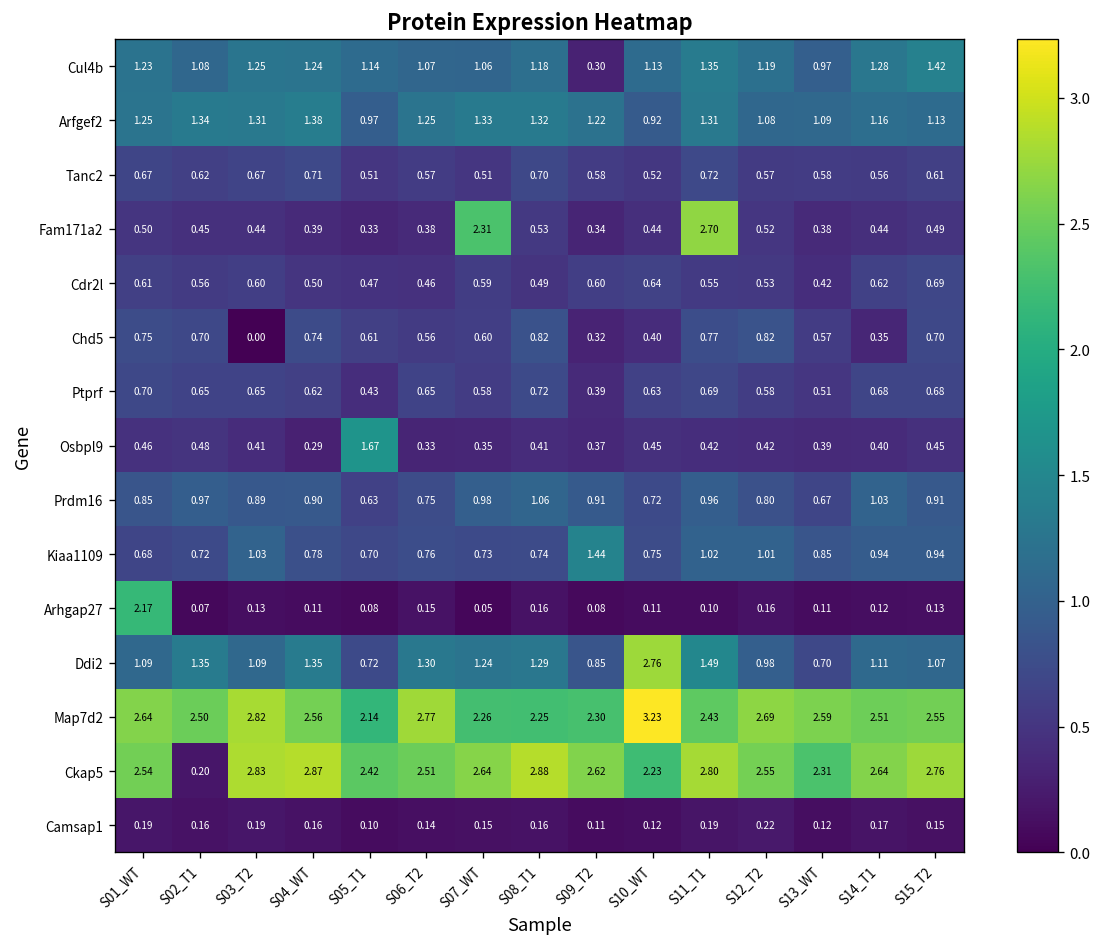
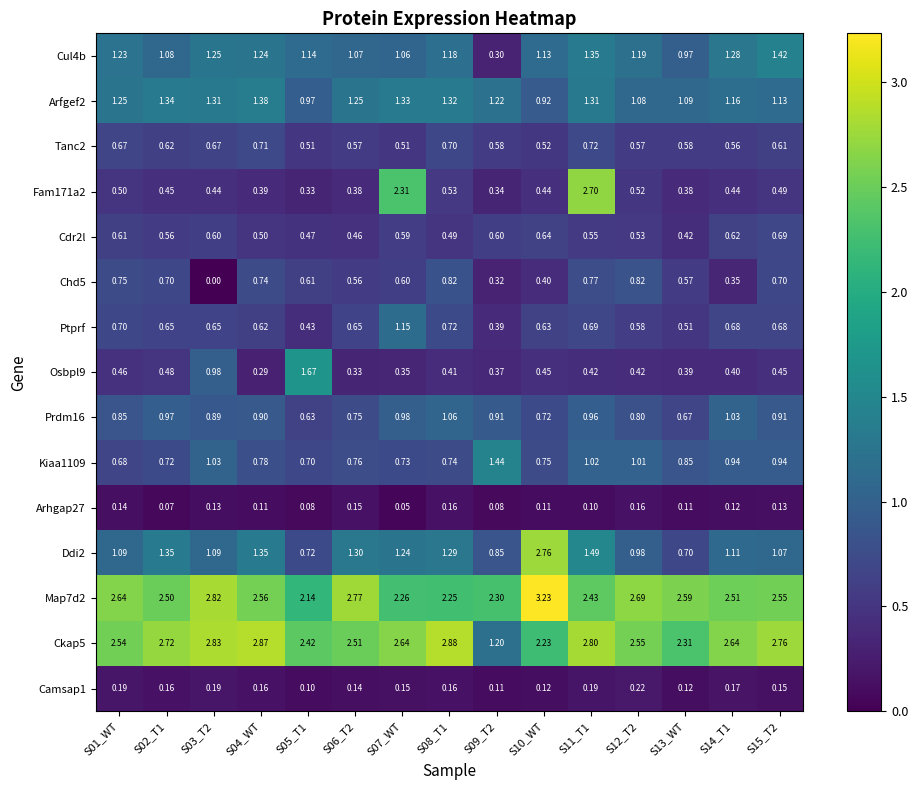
Ptprf, S07_WT: 0.58 -> 1.15
Osbpl9, S03_T2: 0.41 -> 0.98
Arhgap27, S01_WT: 2.17 -> 0.14
Ckap5, S02_T1: 0.20 -> 2.72
Ckap5, S09_T2: 2.62 -> 1.20
